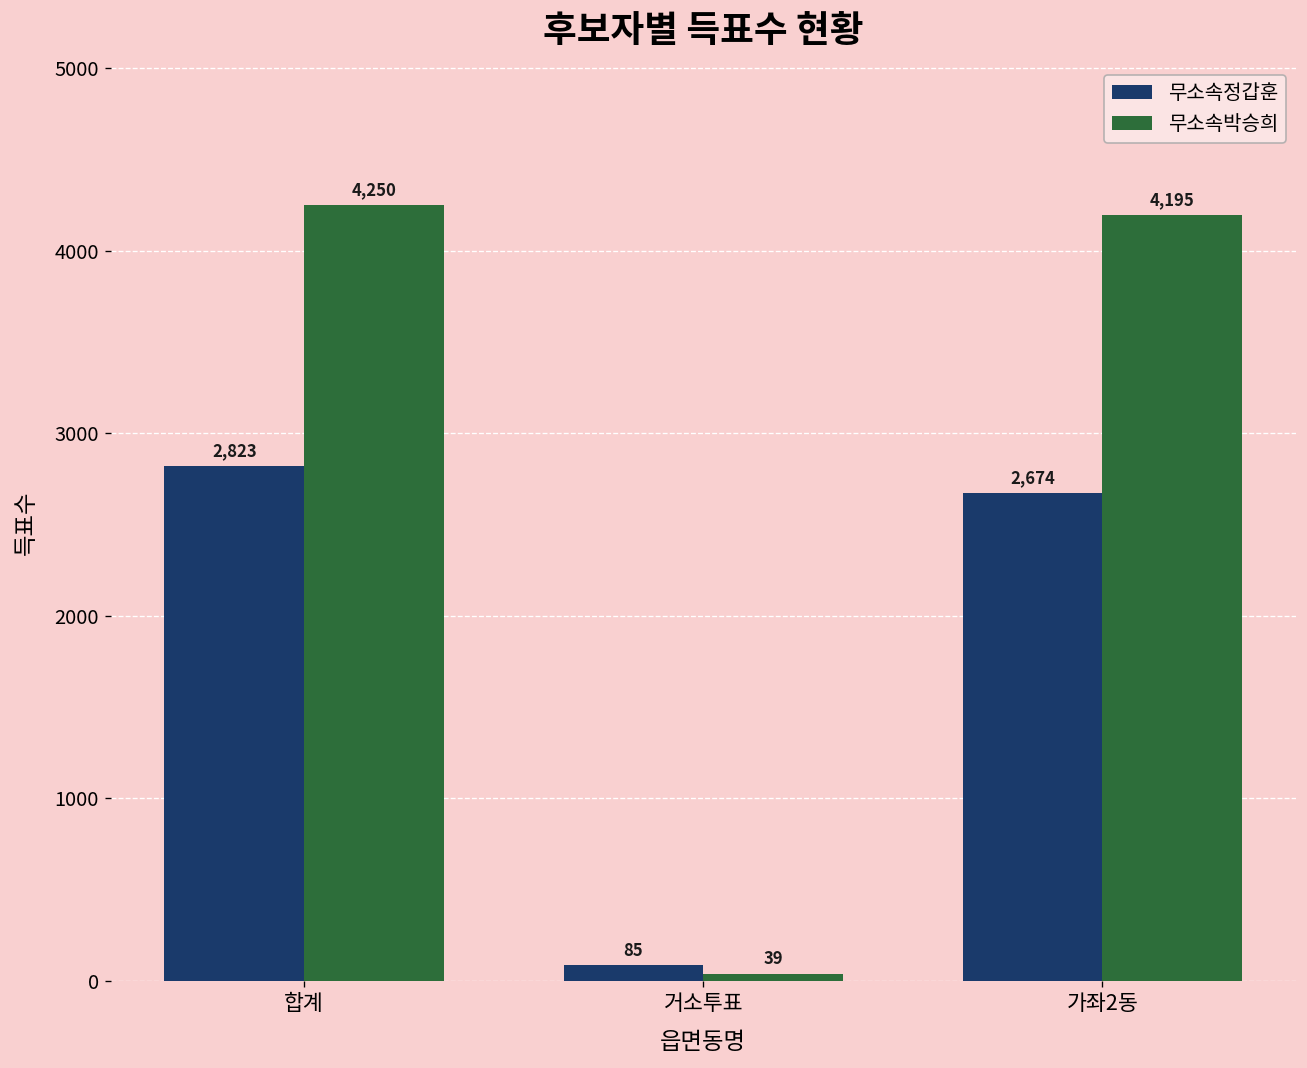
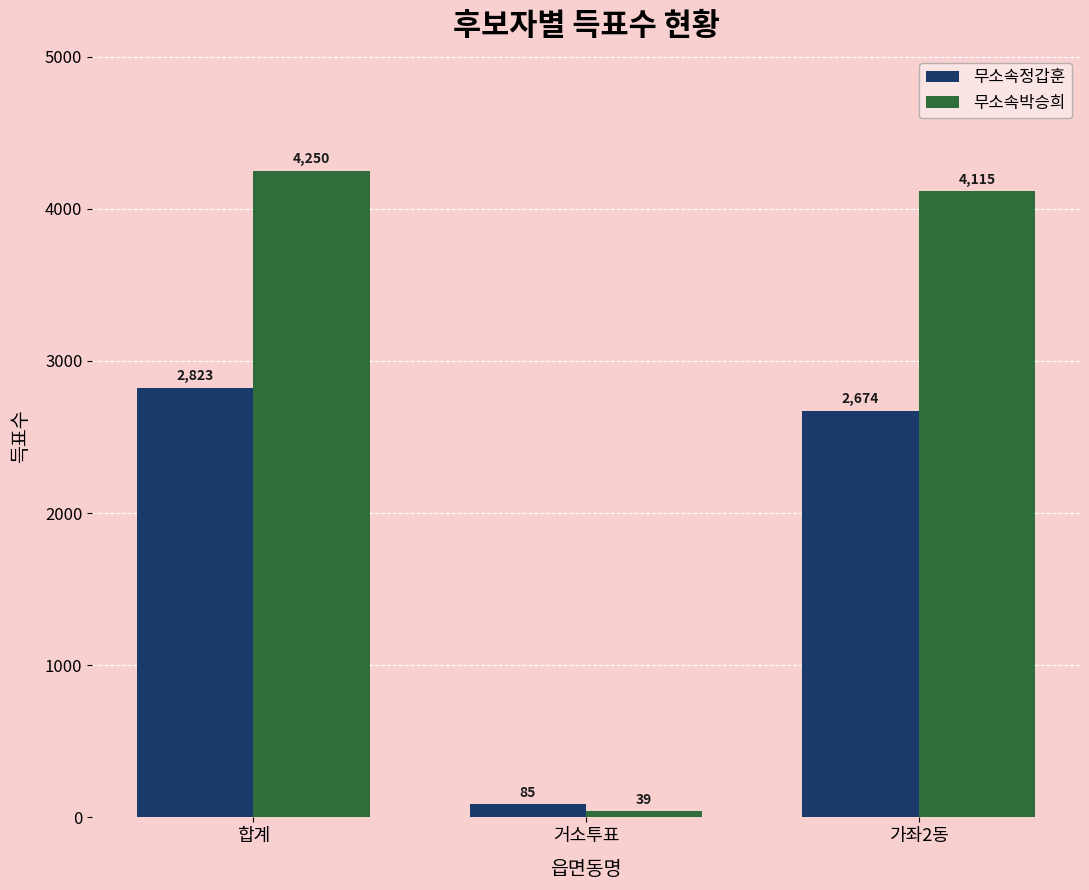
무소속박승희, 가좌2동: 4,195 -> 4,115
